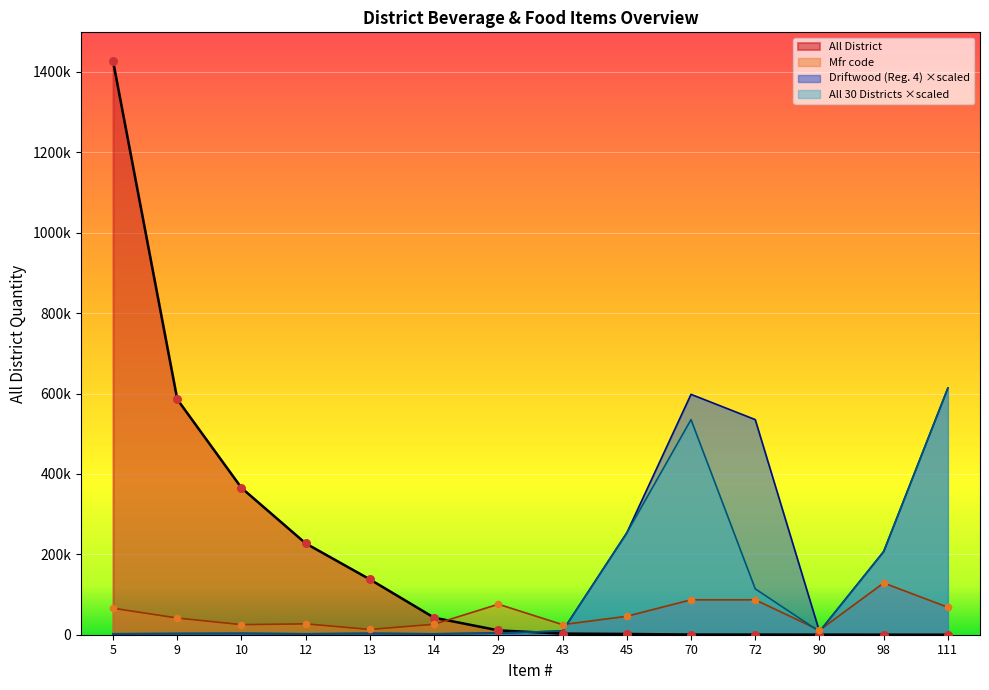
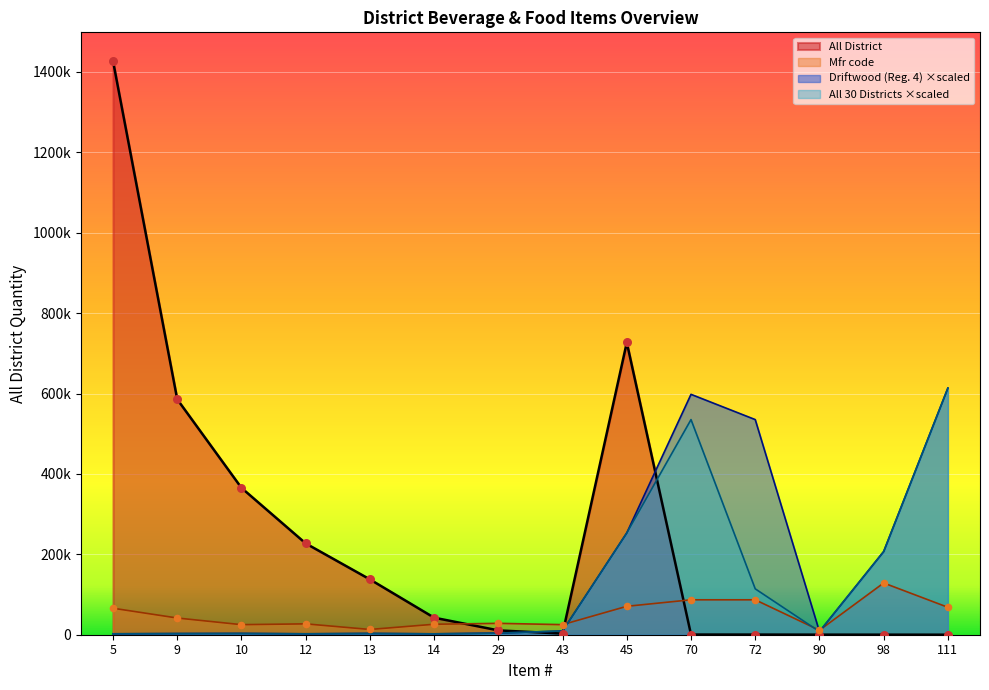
Mfr code, 29: 80000 -> 30000
All District, 45: 0 -> 730000
Mfr code, 45: 50000 -> 70000
